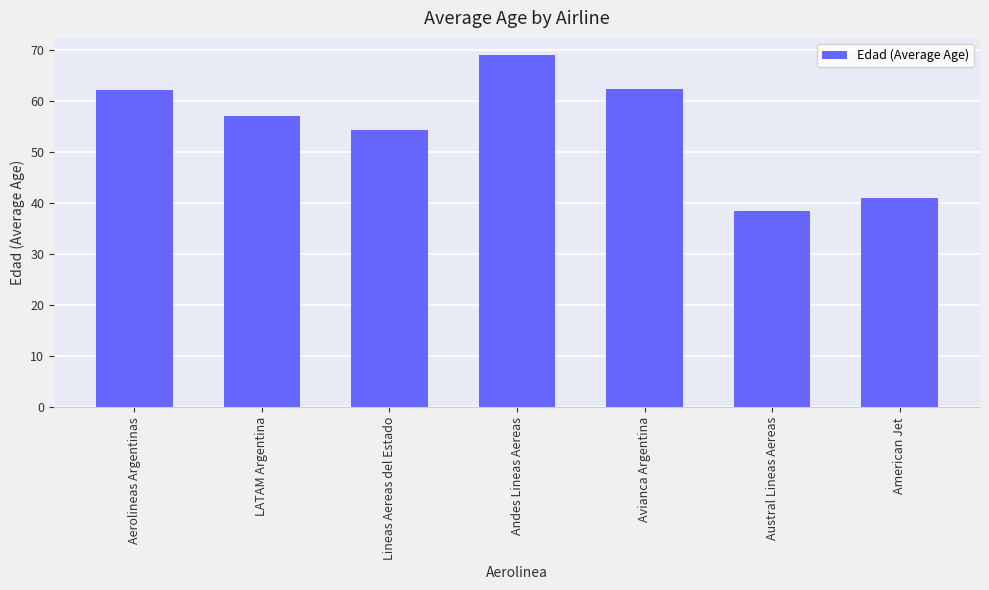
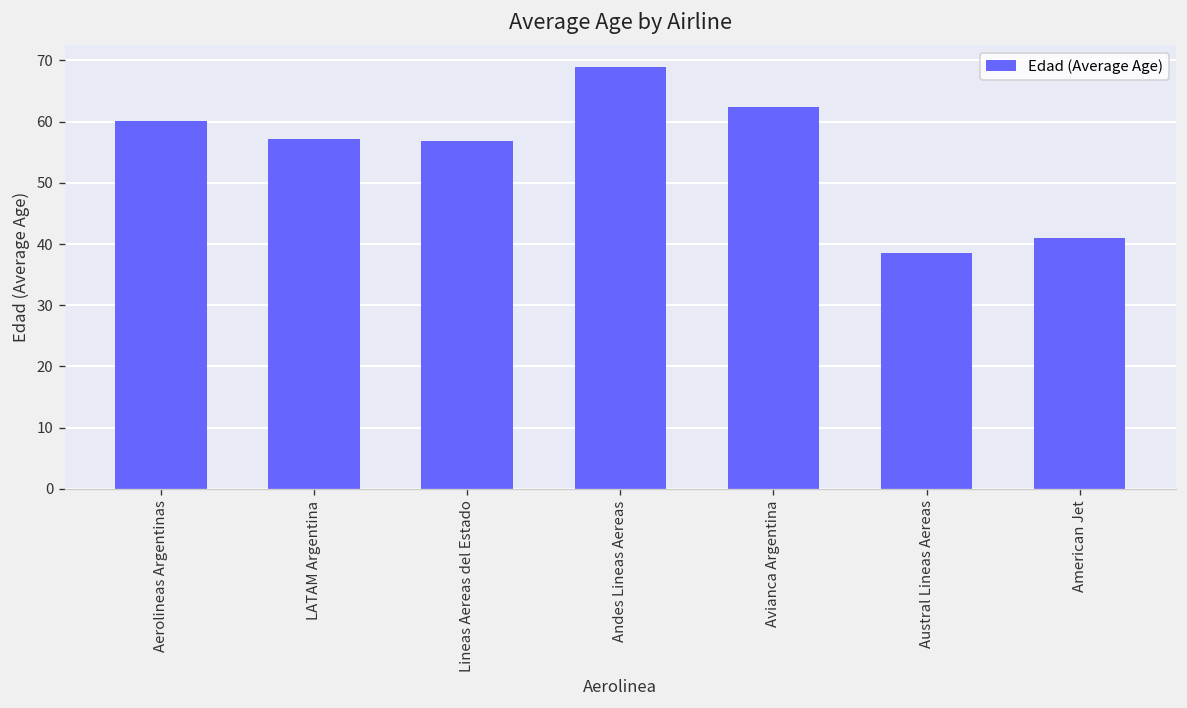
Aerolineas Argentinas: 62 -> 60
Lineas Aereas del Estado: 54 -> 57
